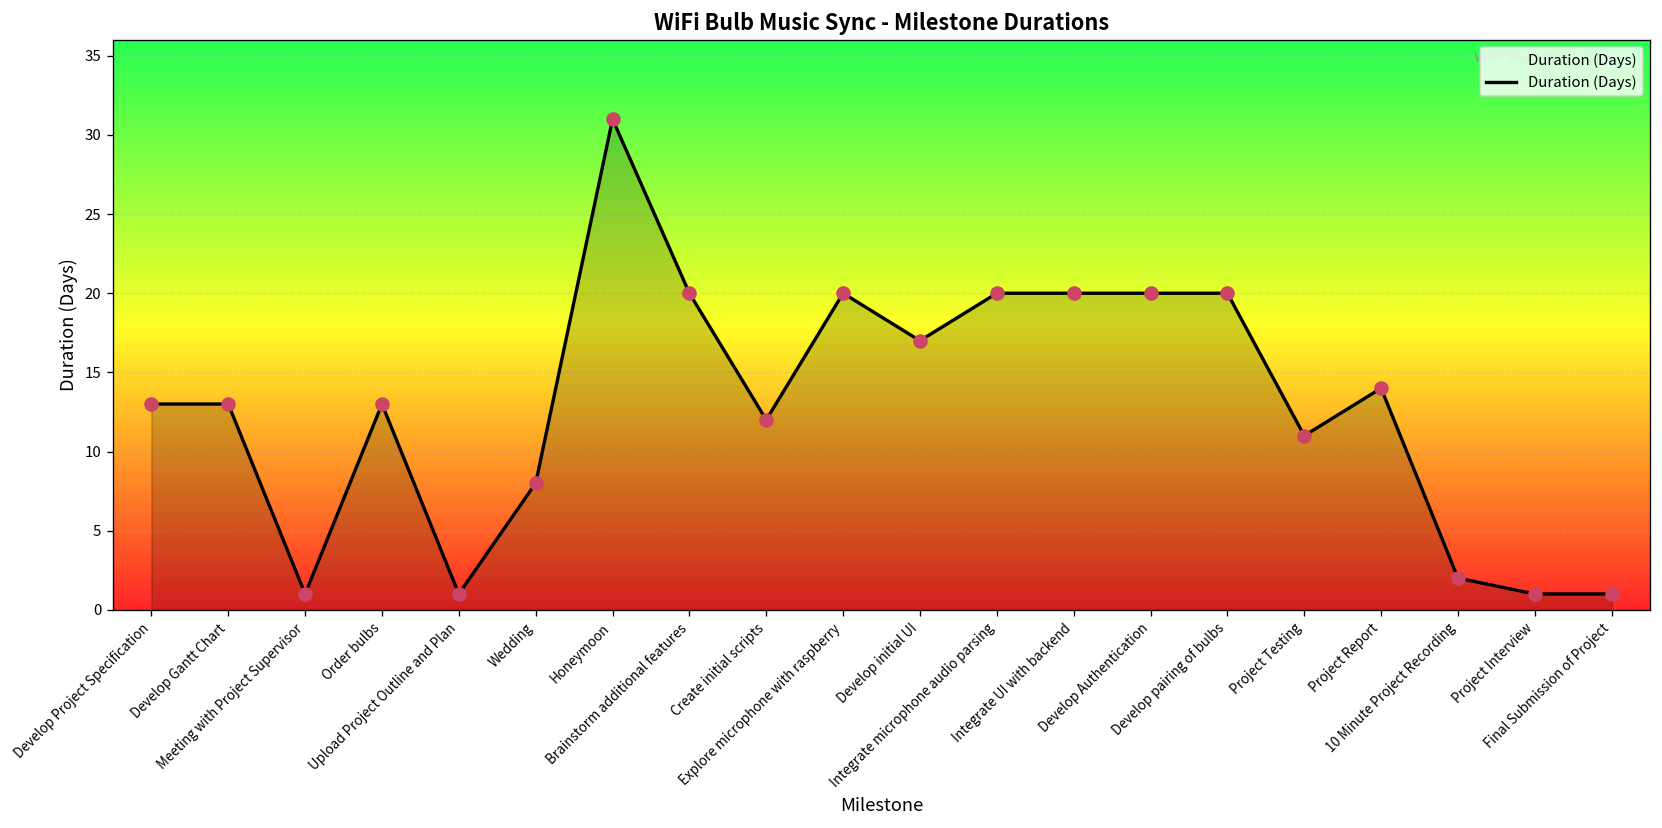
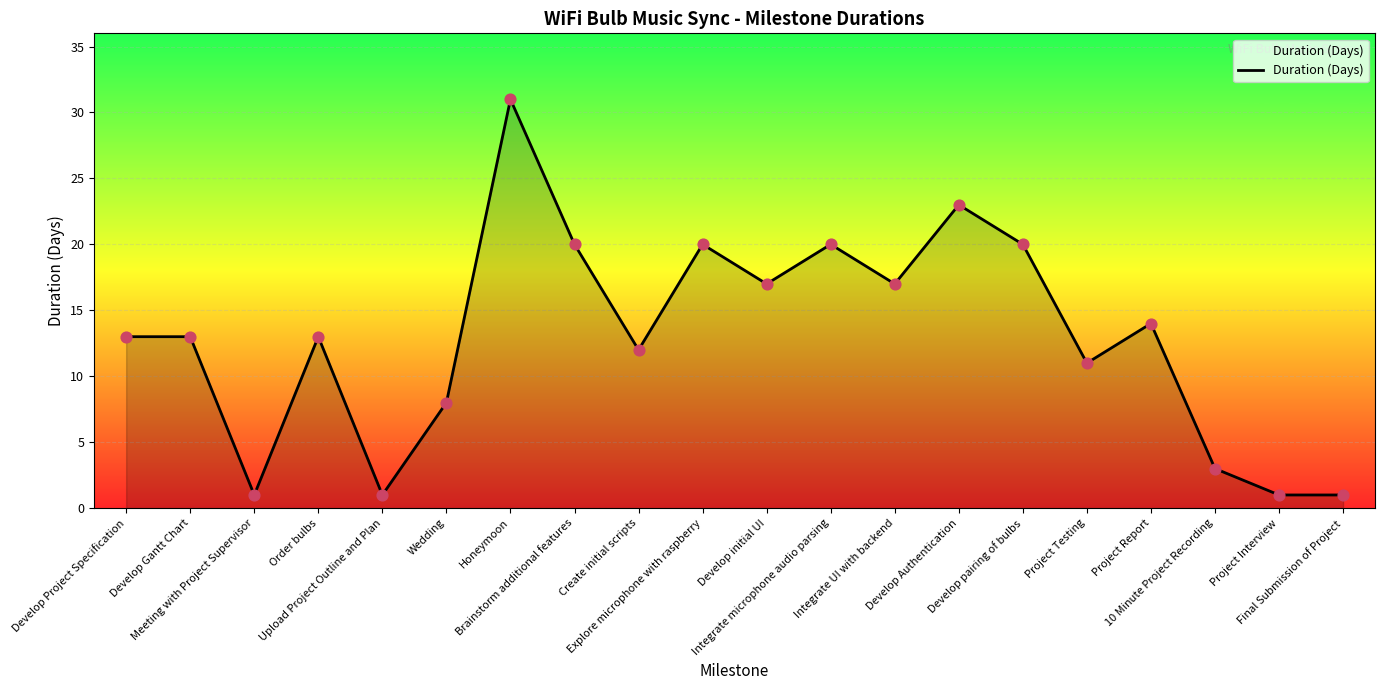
Integrate UI with backend: 20 -> 17
Develop Authentication: 20 -> 23
10 Minute Project Recording: 2 -> 3
